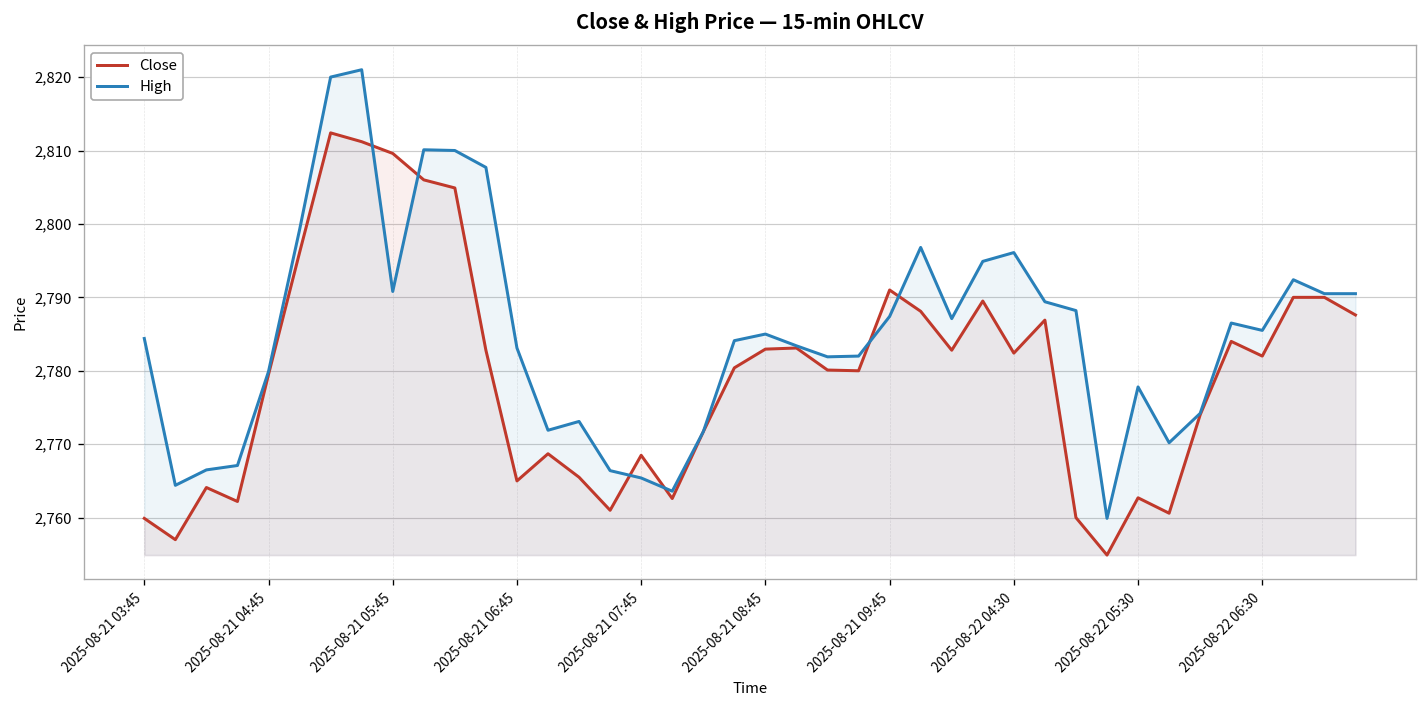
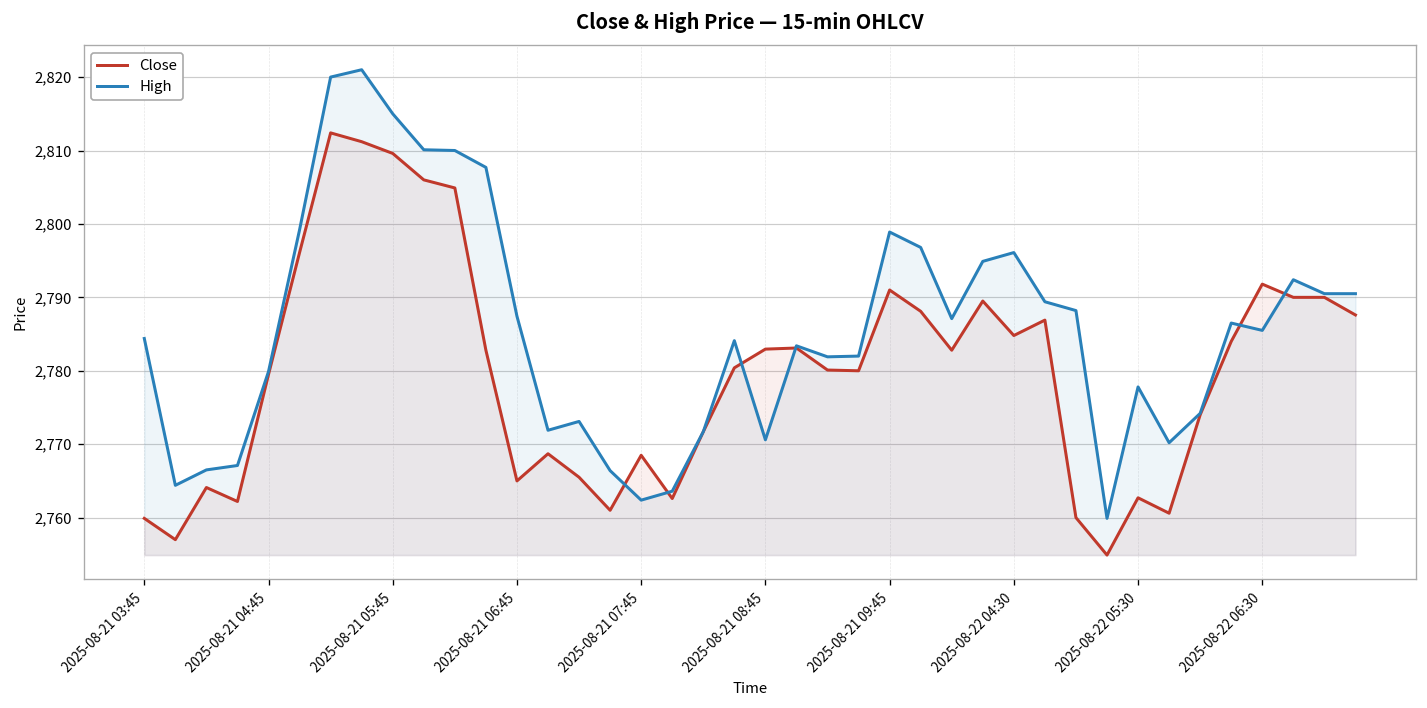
High, 2025-08-21 05:45: 2,791 -> 2,815
High, 2025-08-21 06:45: 2,783 -> 2,787
High, 2025-08-21 07:45: 2,765 -> 2,762
High, 2025-08-21 08:45: 2,785 -> 2,771
High, 2025-08-21 09:45: 2,787 -> 2,799
Close, 2025-08-22 04:30: 2,782 -> 2,785
Close, 2025-08-22 06:30: 2,782 -> 2,792
